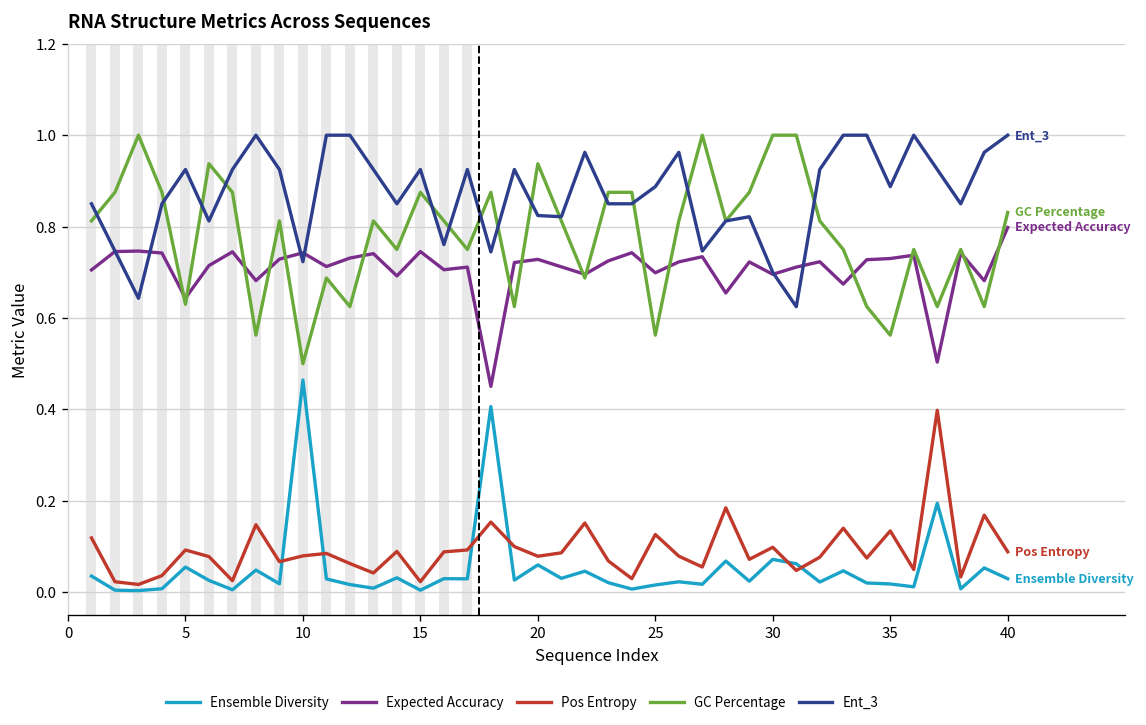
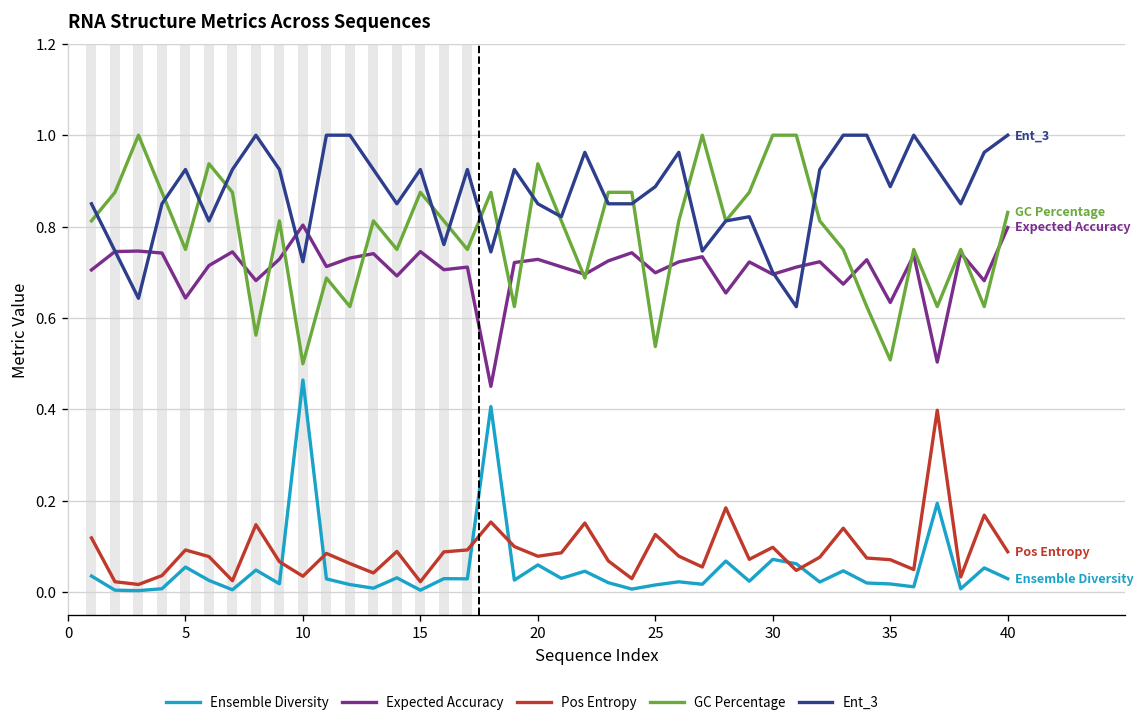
GC Percentage, 5: 0.63 -> 0.75
Expected Accuracy, 10: 0.74 -> 0.80
Pos Entropy, 10: 0.08 -> 0.04
Ent_3, 20: 0.82 -> 0.85
GC Percentage, 25: 0.56 -> 0.54
Expected Accuracy, 35: 0.73 -> 0.63
Pos Entropy, 35: 0.13 -> 0.07
GC Percentage, 35: 0.56 -> 0.51
